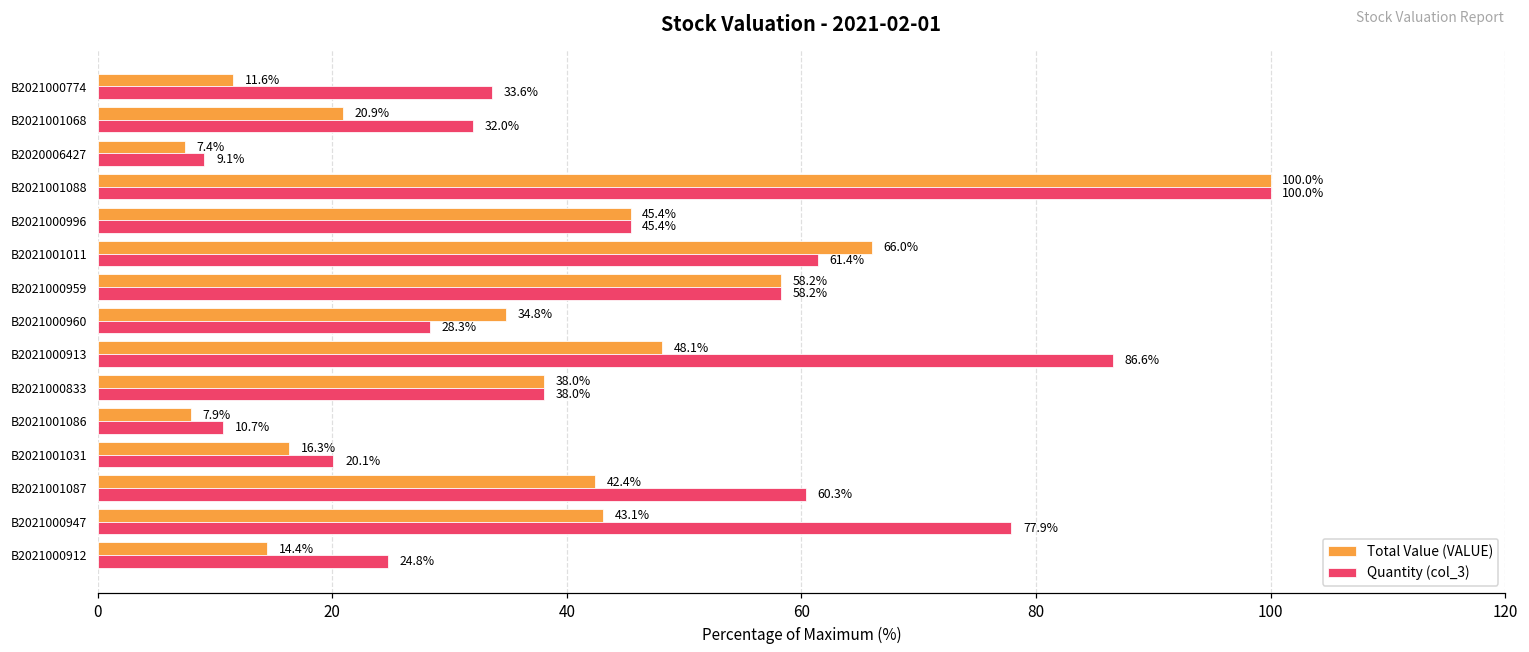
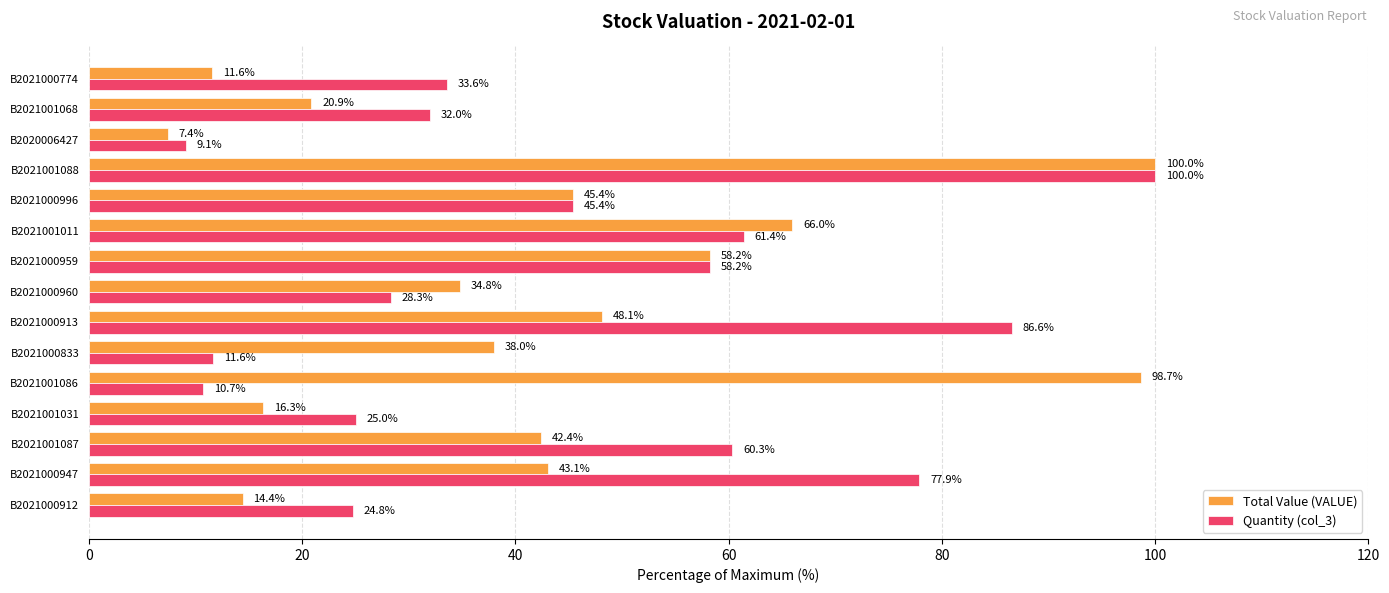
Quantity (col_3), B2021000833: 38.0% -> 11.6%
Total Value (VALUE), B2021001086: 7.9% -> 98.7%
Quantity (col_3), B2021001031: 20.1% -> 25.0%
